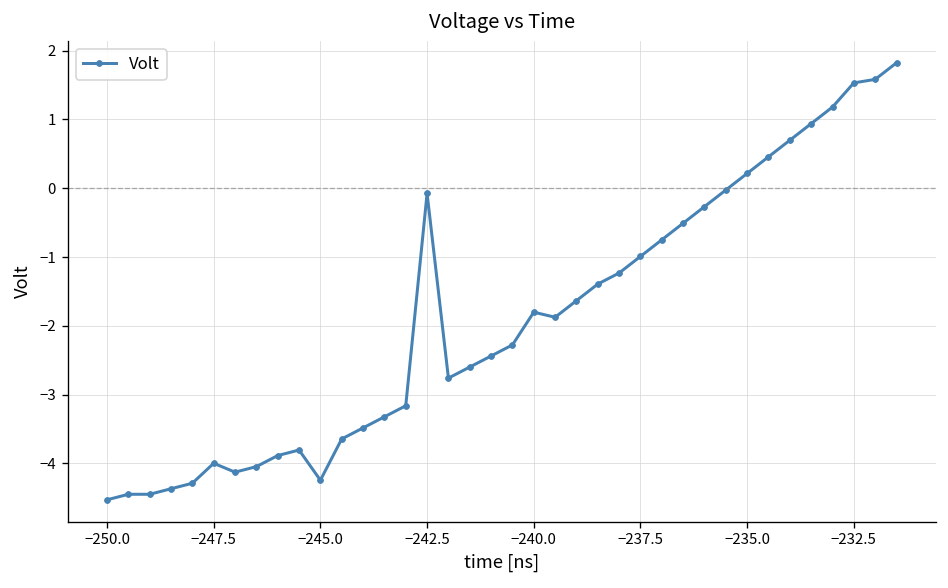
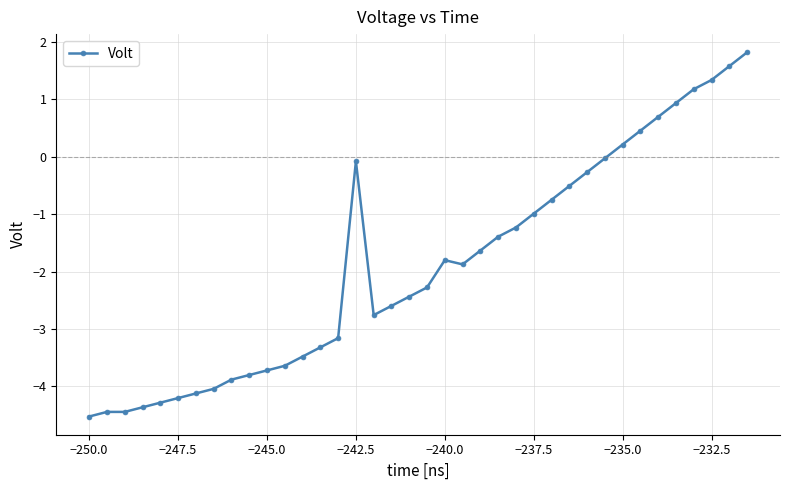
−247.5: -4.0 -> -4.2
−245.0: -4.2 -> -3.7
−232.5: 1.5 -> 1.3
